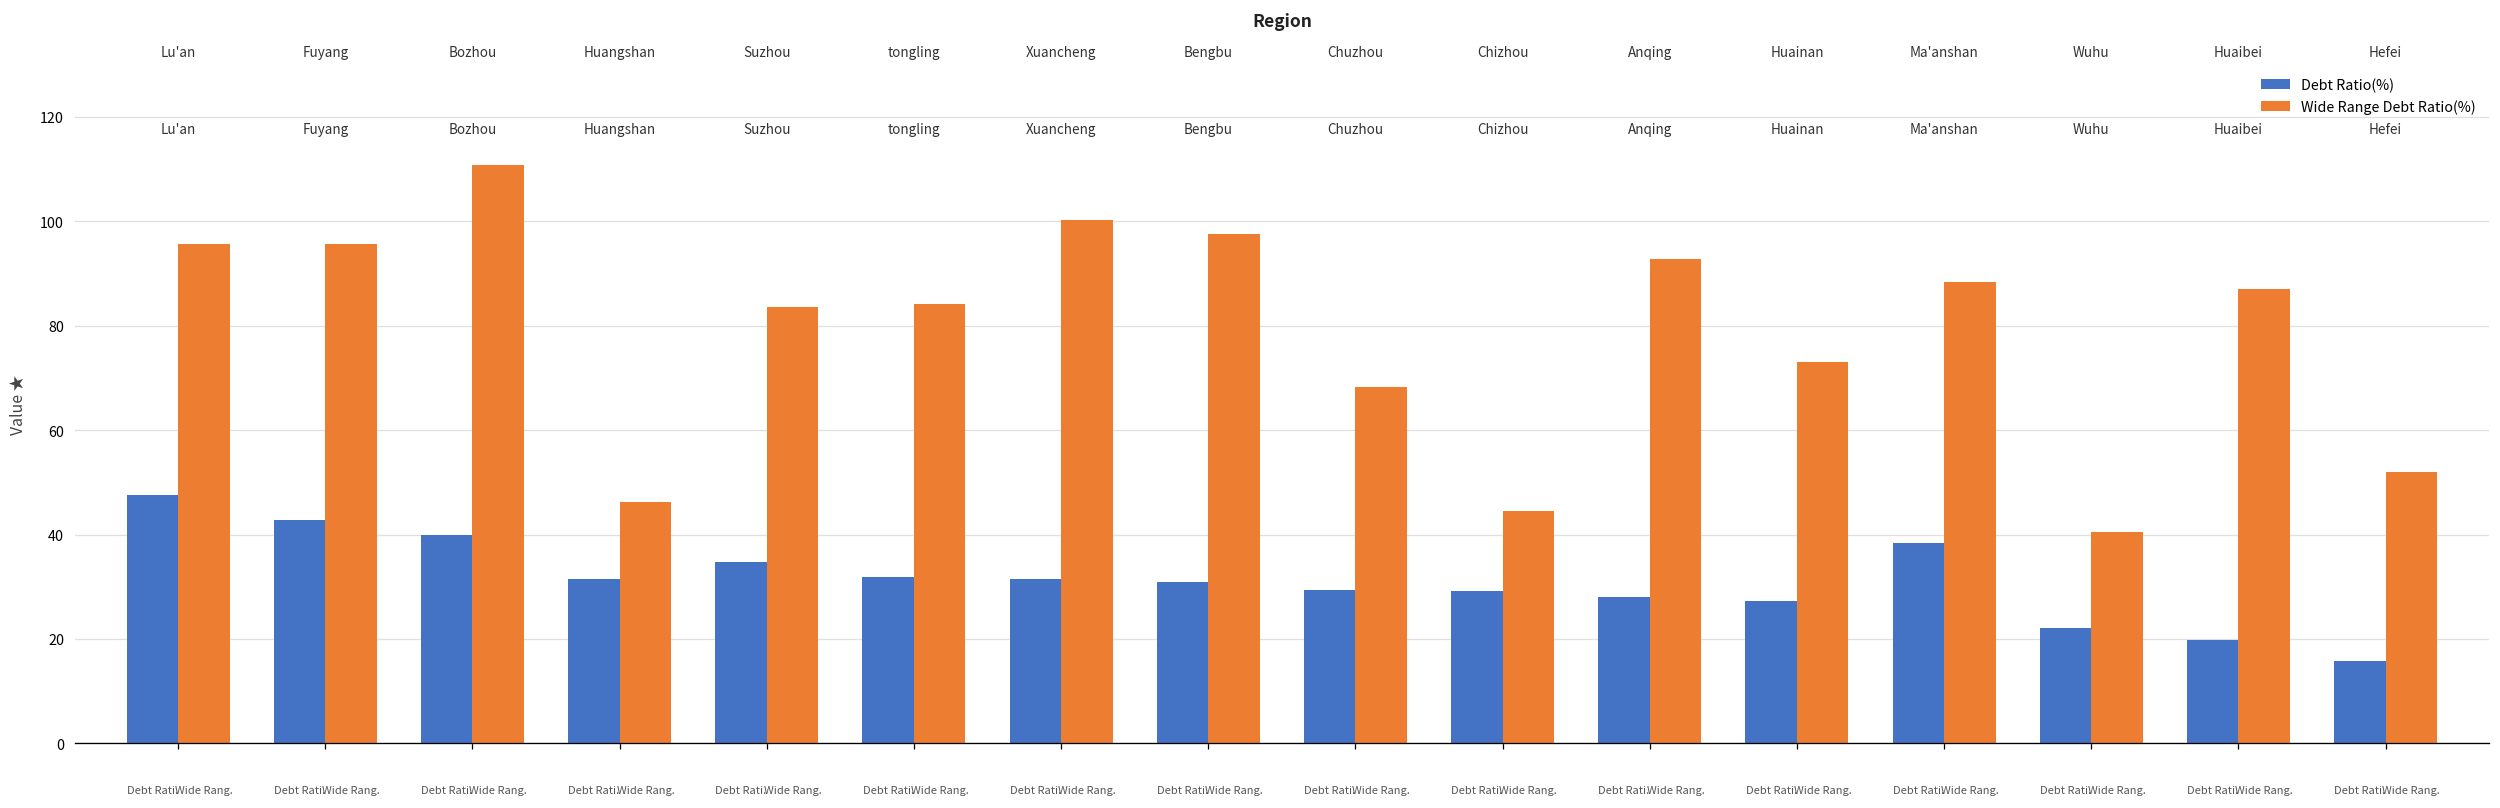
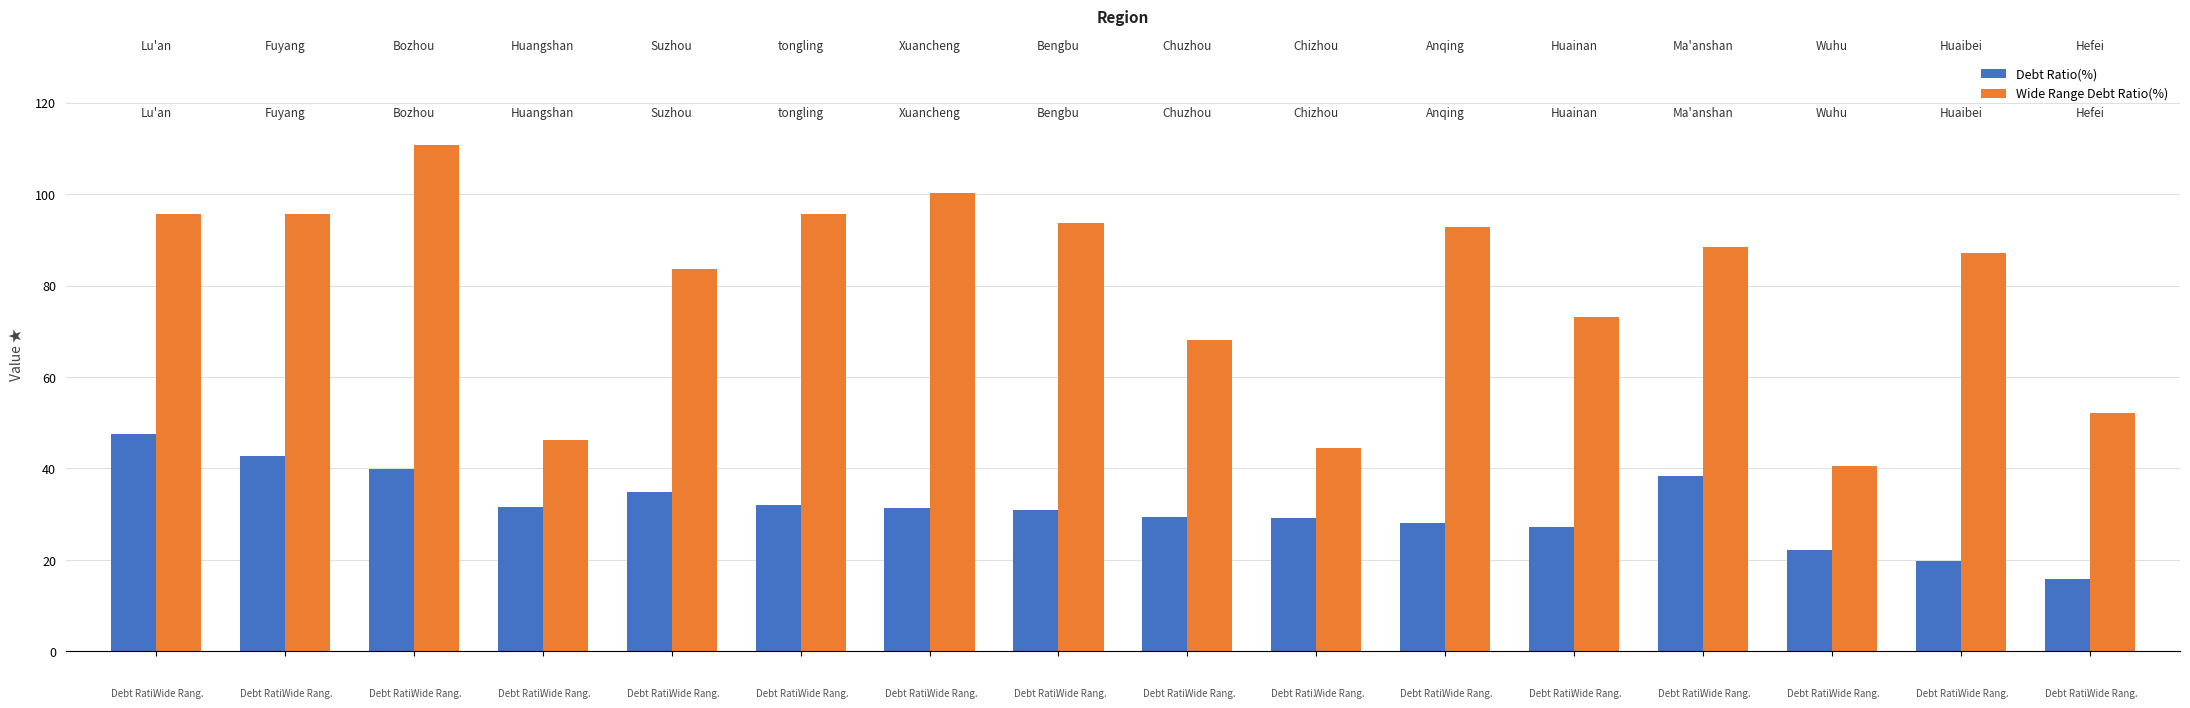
Wide Range Debt Ratio(%), tongling: 84 -> 96
Wide Range Debt Ratio(%), Bengbu: 98 -> 94
